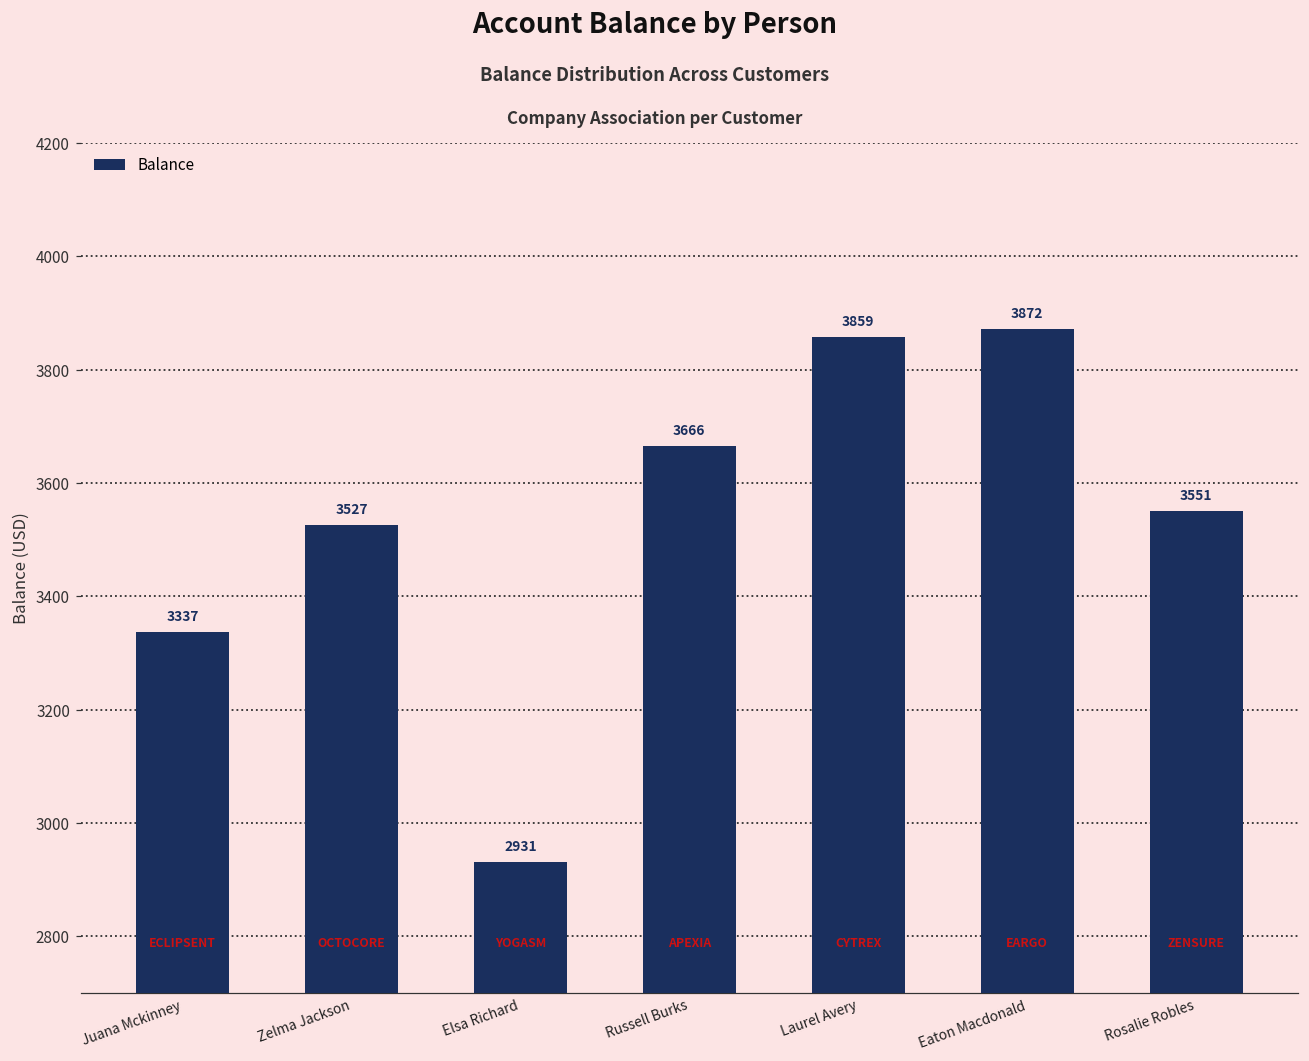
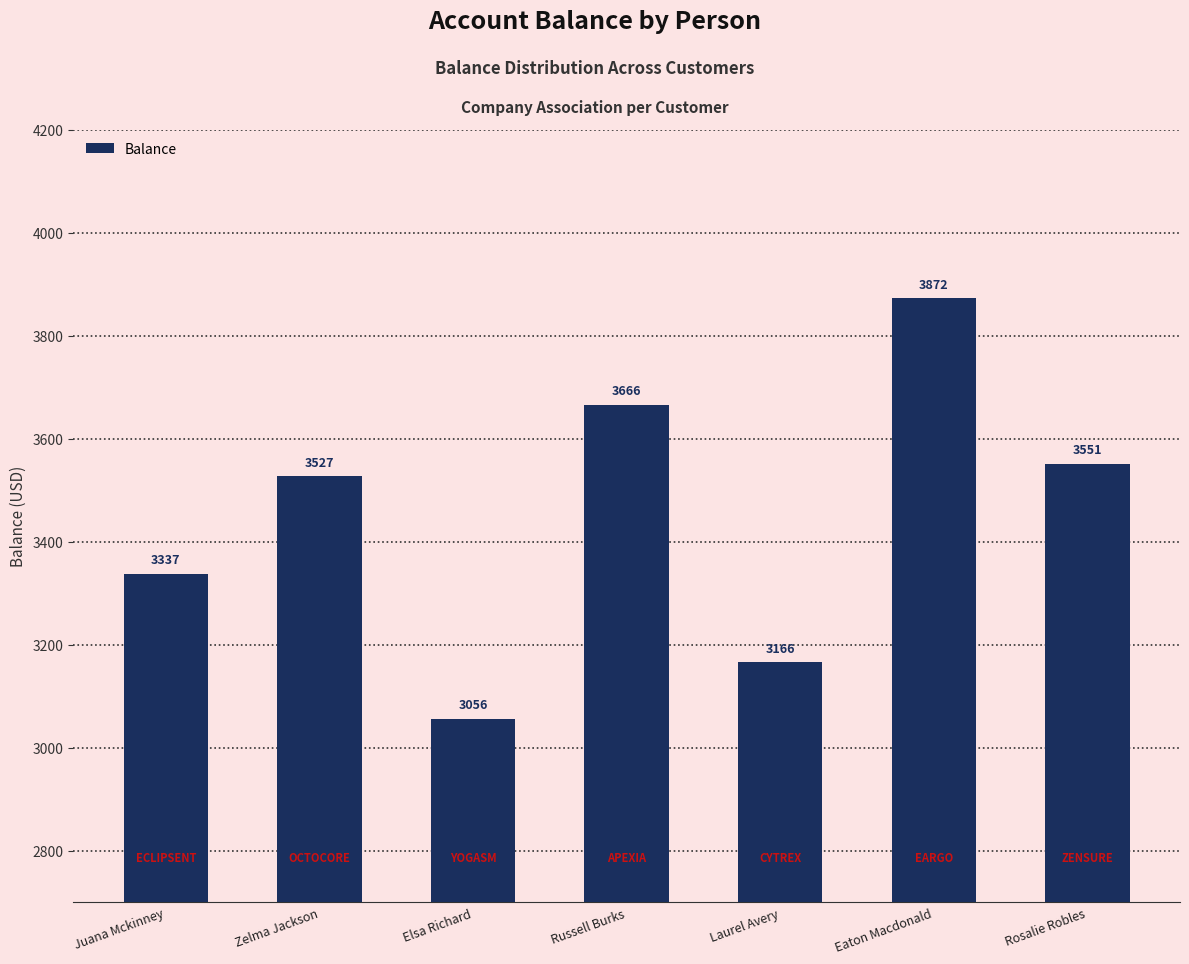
Elsa Richard: 2931 -> 3056
Laurel Avery: 3859 -> 3166
